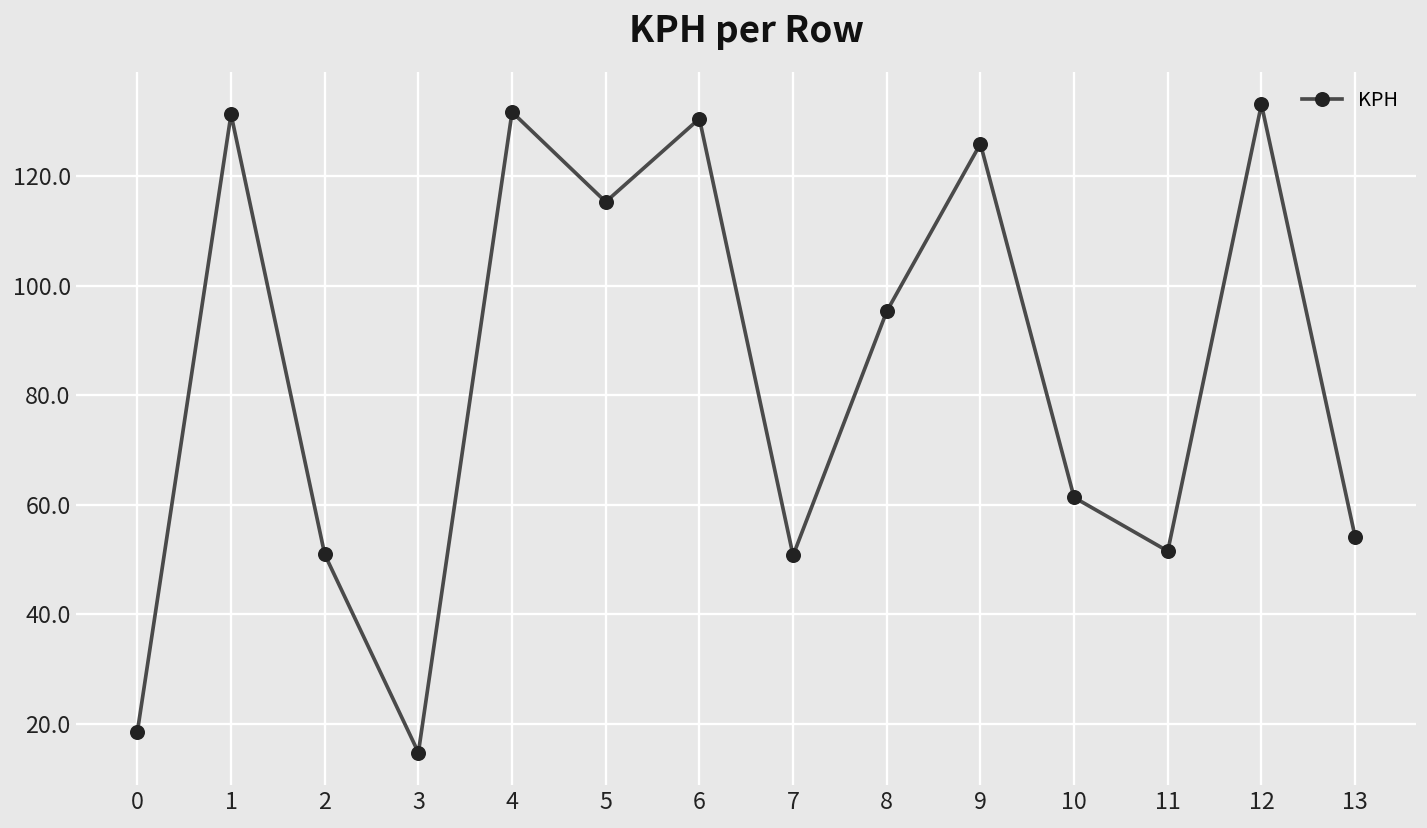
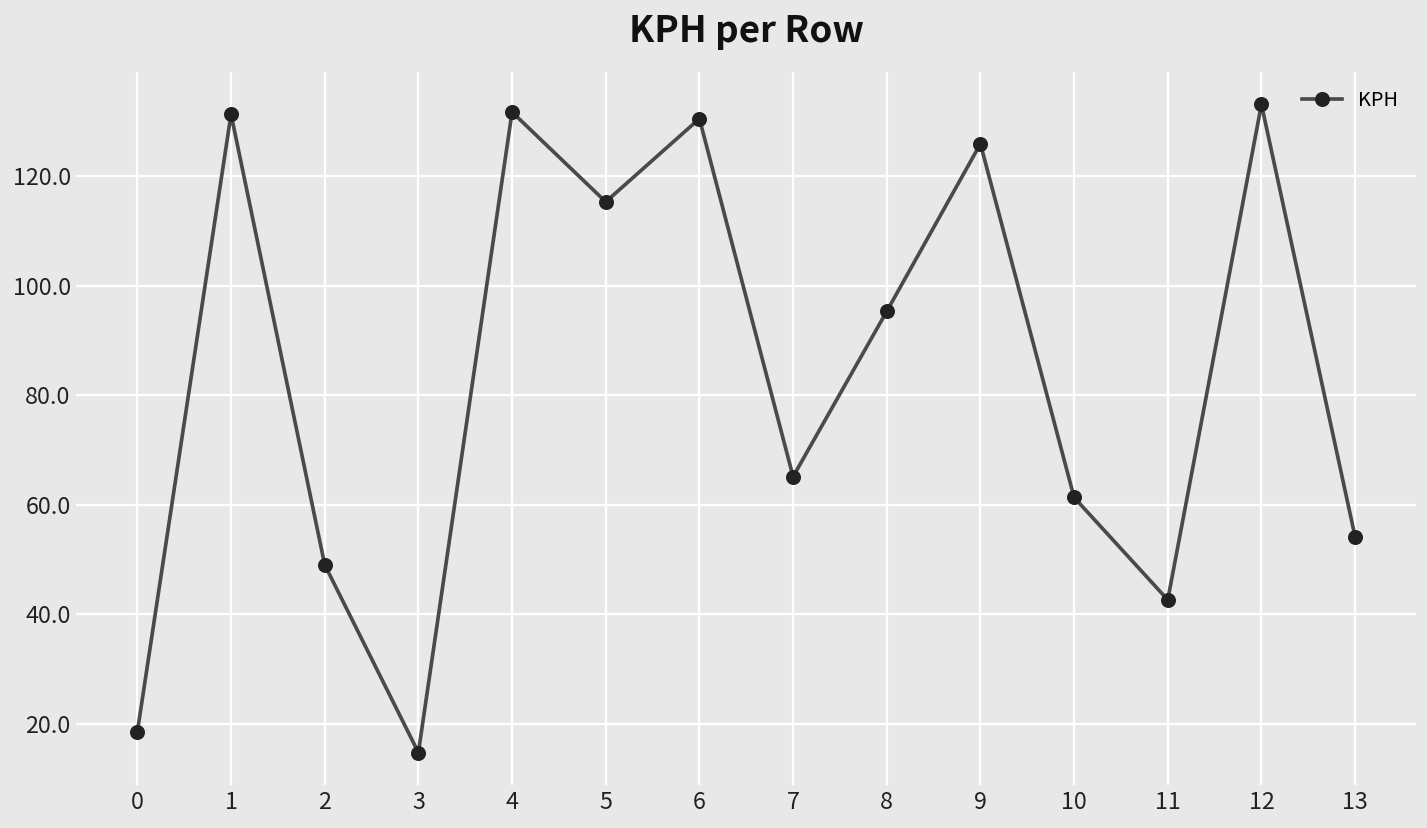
2: 51 -> 49
7: 51 -> 65
11: 52 -> 43
